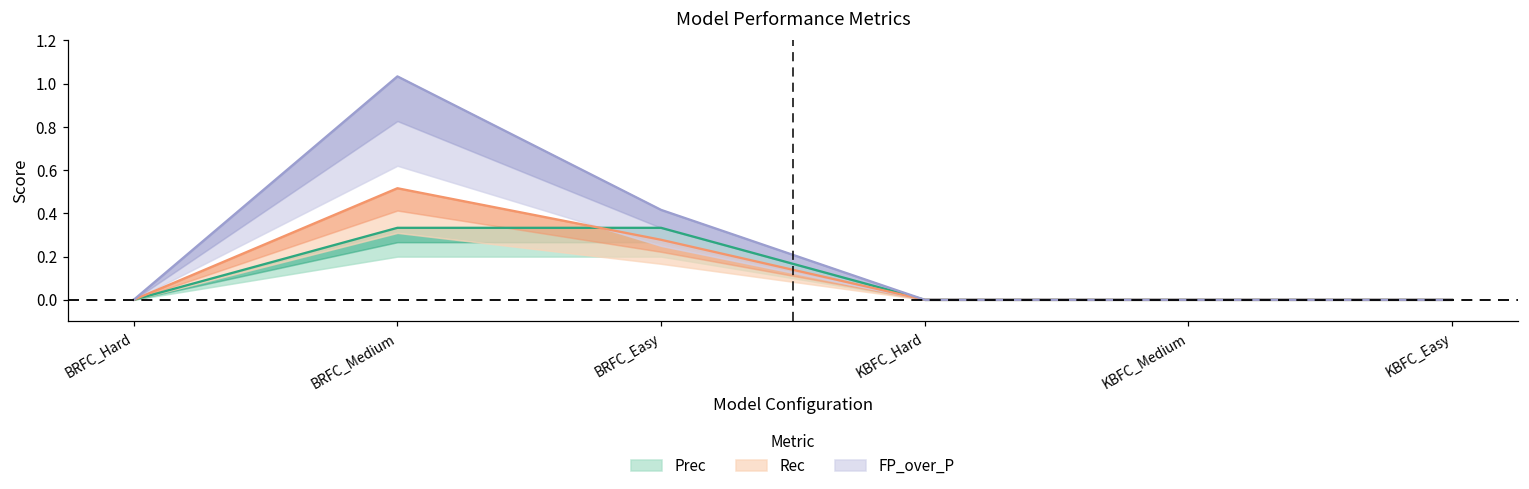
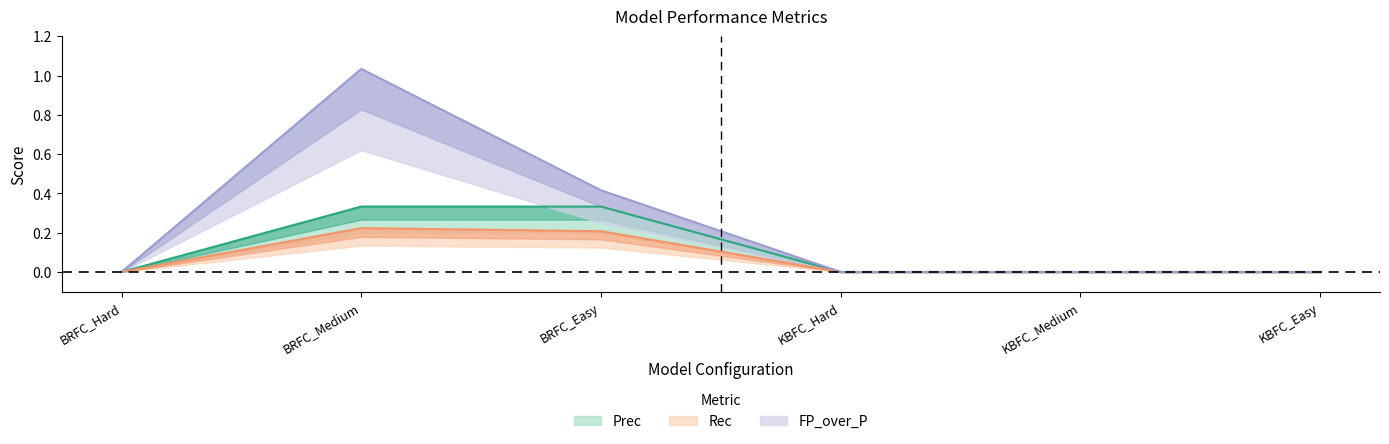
Rec, BRFC_Medium: 0.52 -> 0.22
Rec, BRFC_Easy: 0.28 -> 0.21
